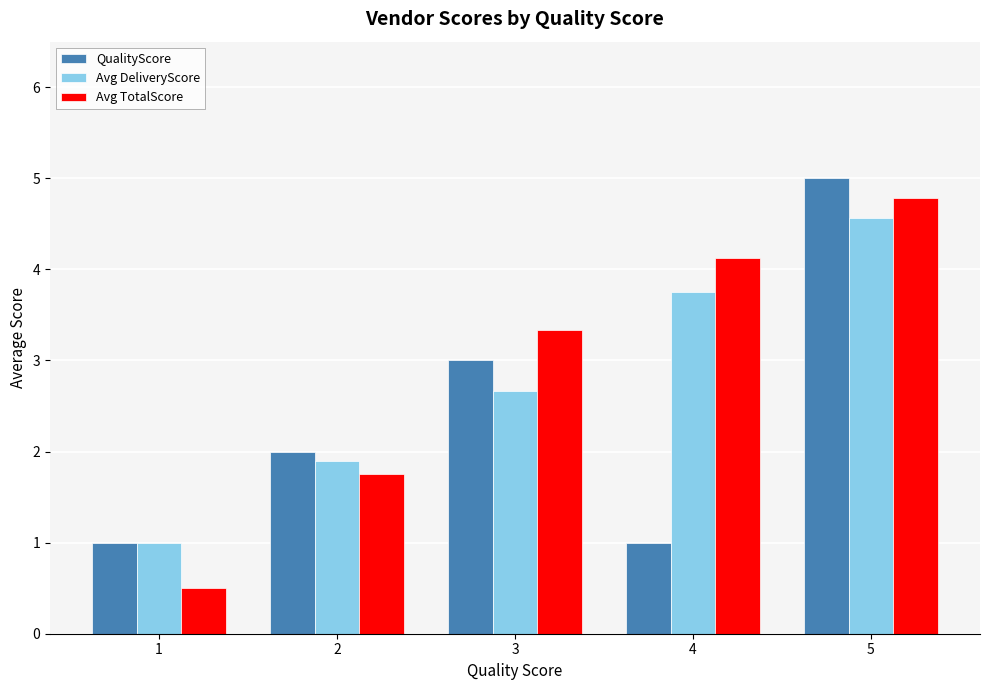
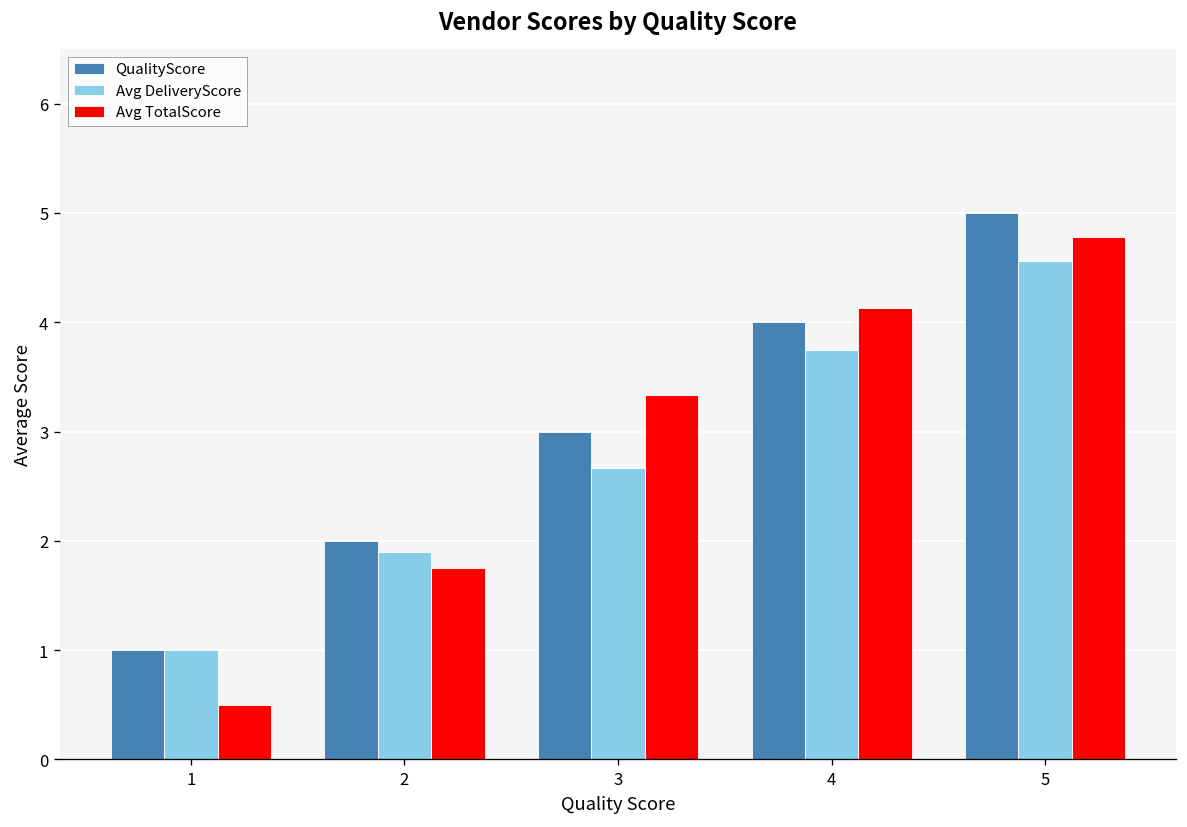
QualityScore, 4: 1 -> 4
